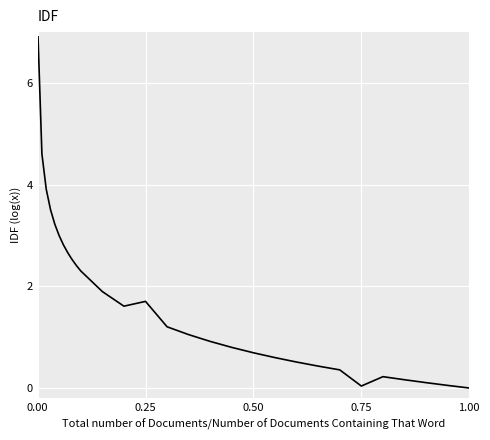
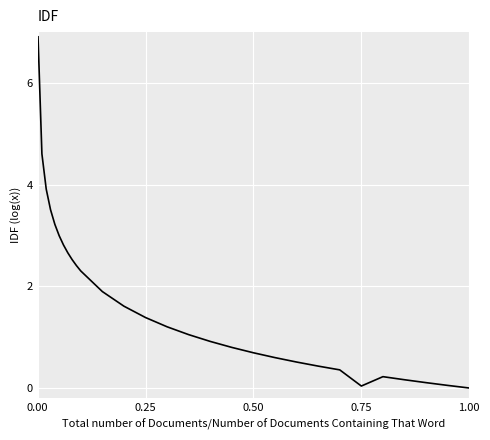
0.25: 1.7 -> 1.4
